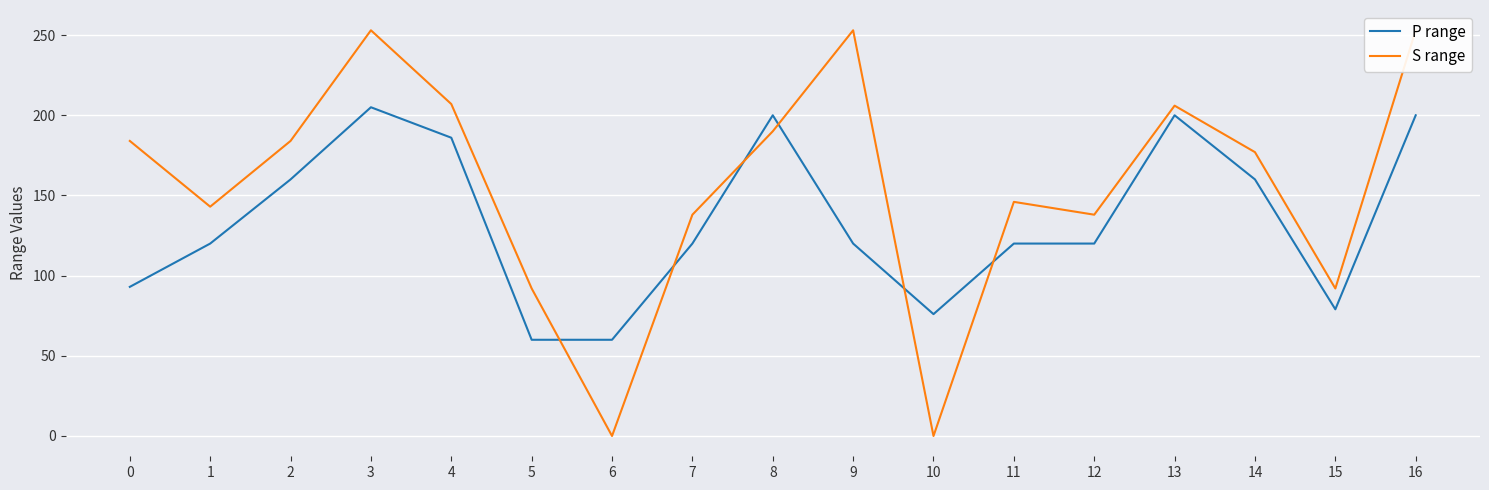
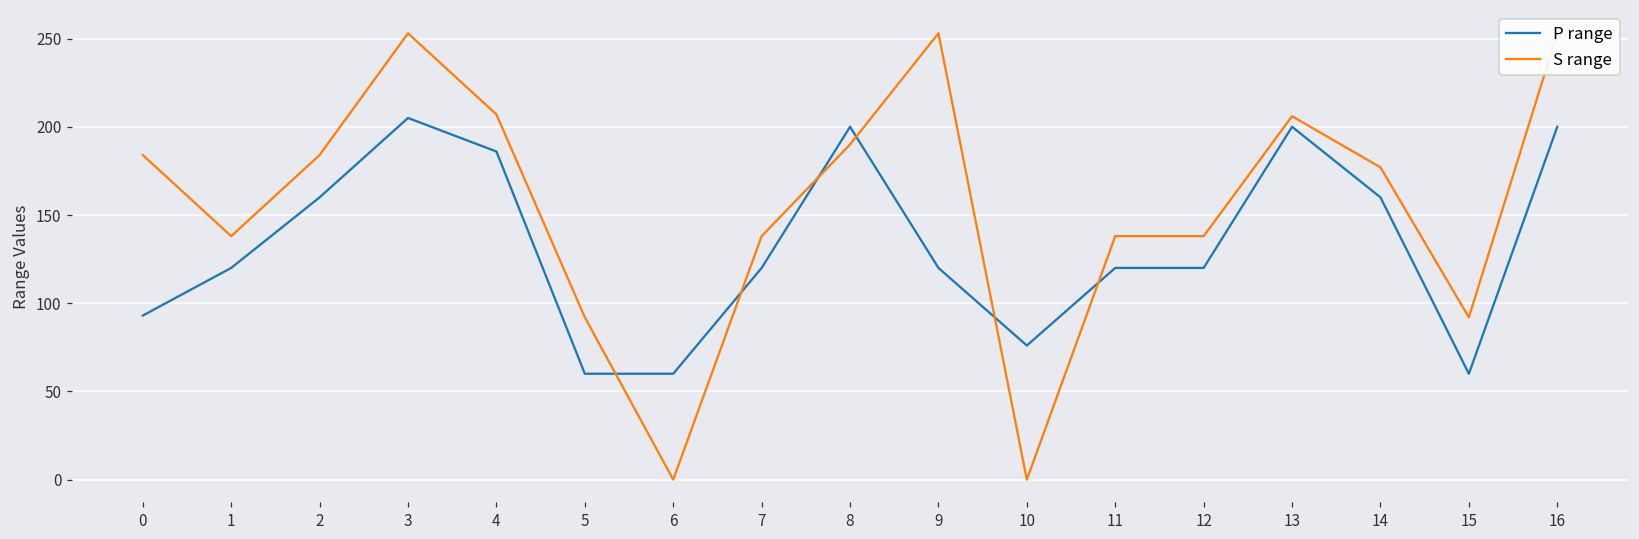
S range, 1: 143 -> 138
S range, 11: 146 -> 138
P range, 15: 79 -> 60
